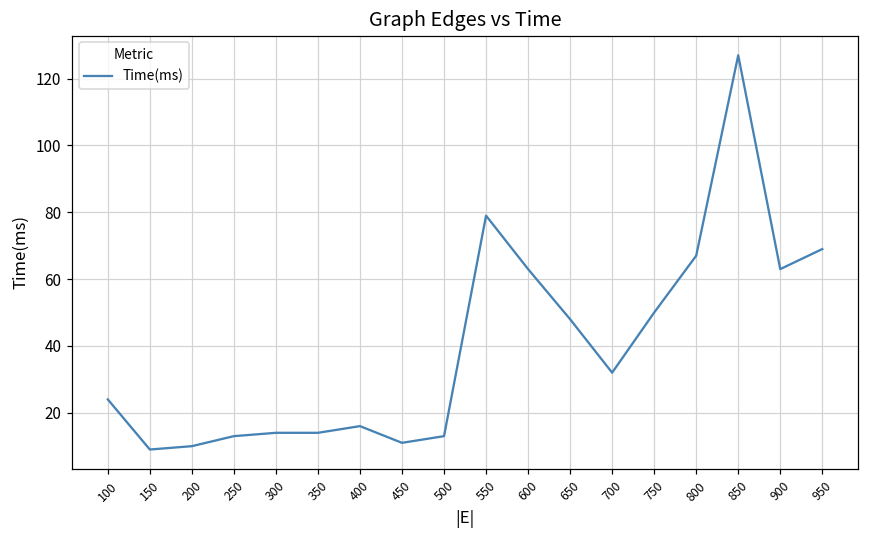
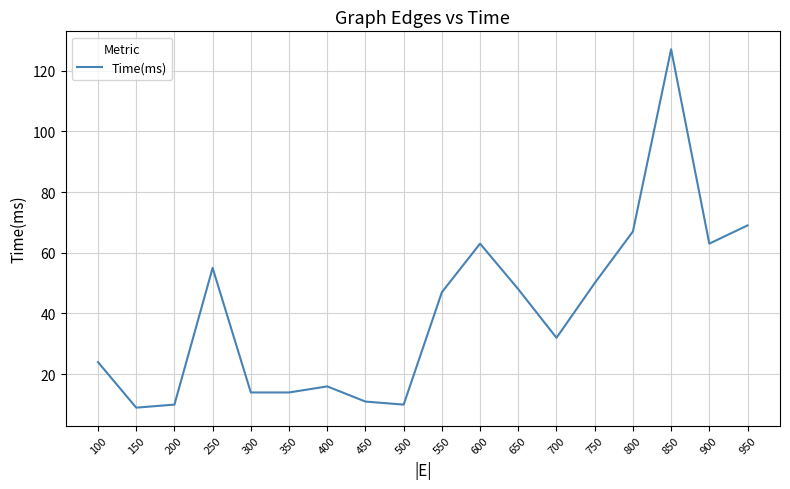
250: 13 -> 55
500: 13 -> 10
550: 79 -> 47
